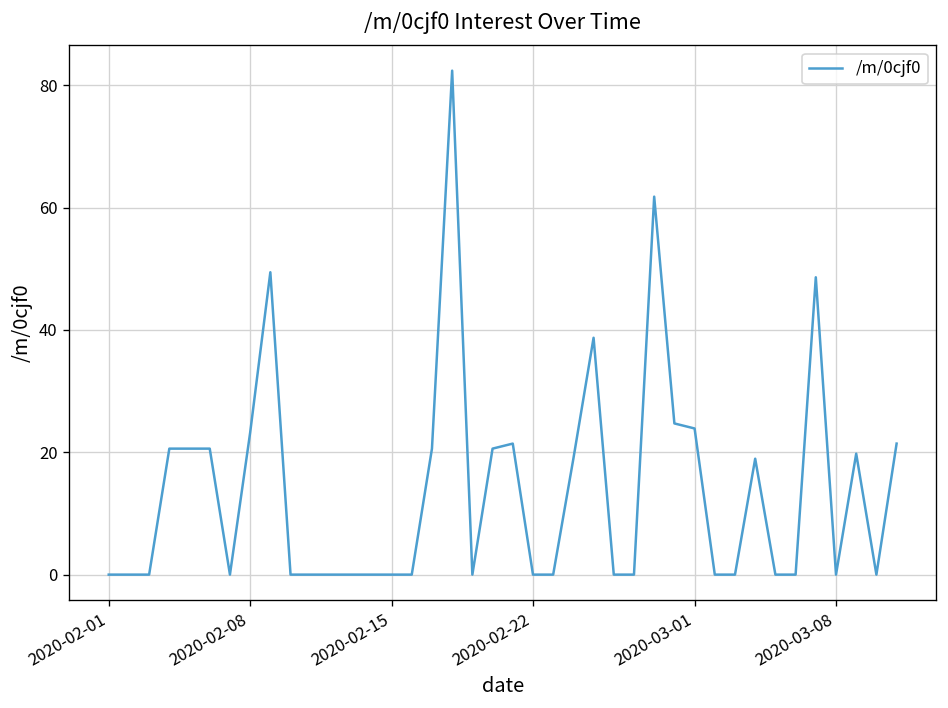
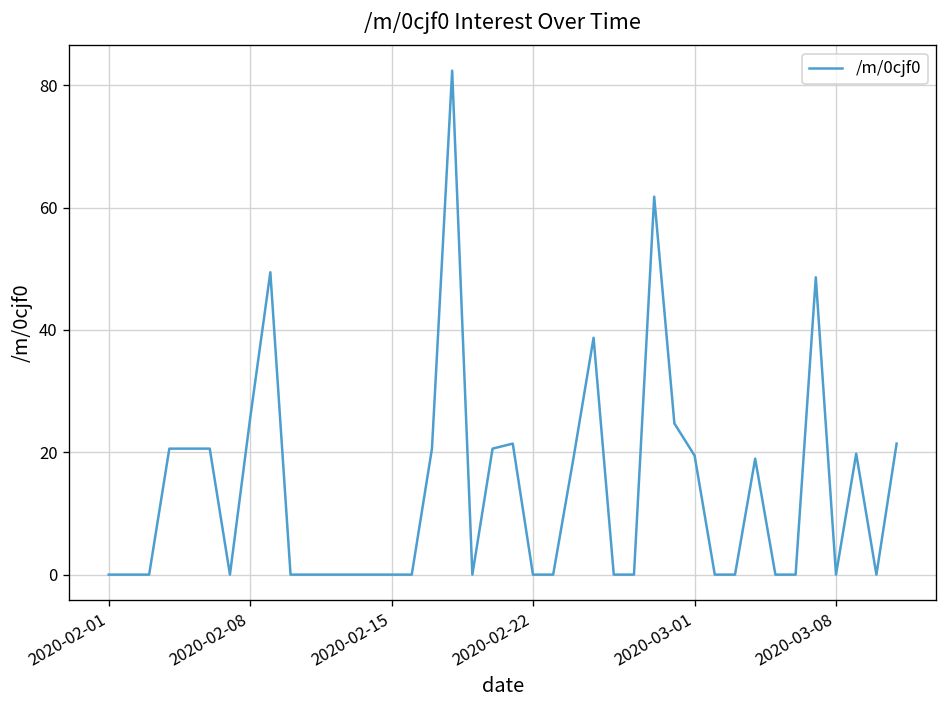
2020-02-08: 23 -> 26
2020-03-01: 24 -> 19
